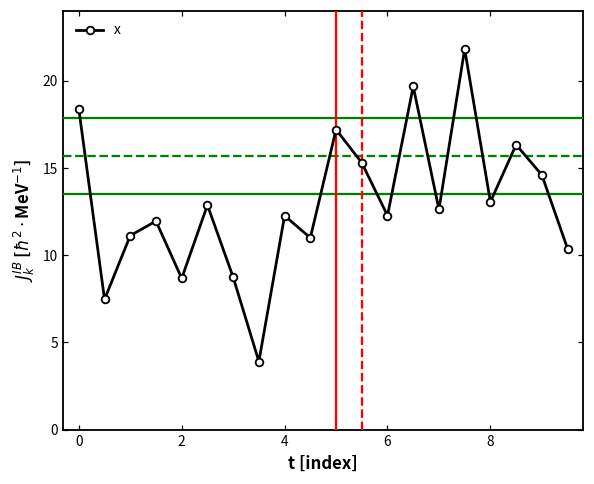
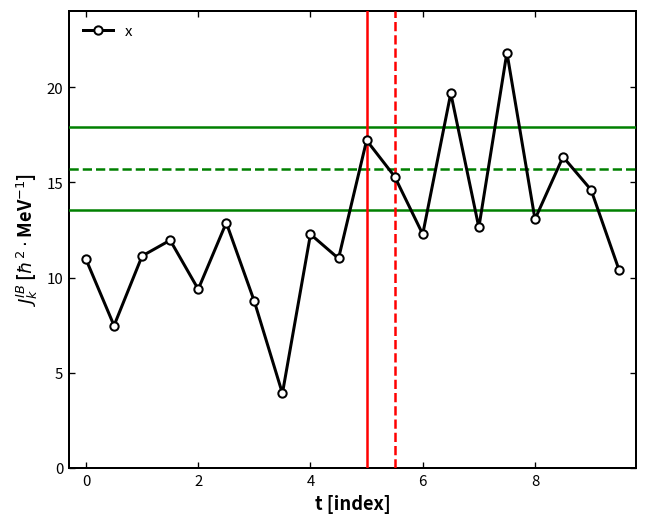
0: 18.4 -> 11.0
2: 8.7 -> 9.4
